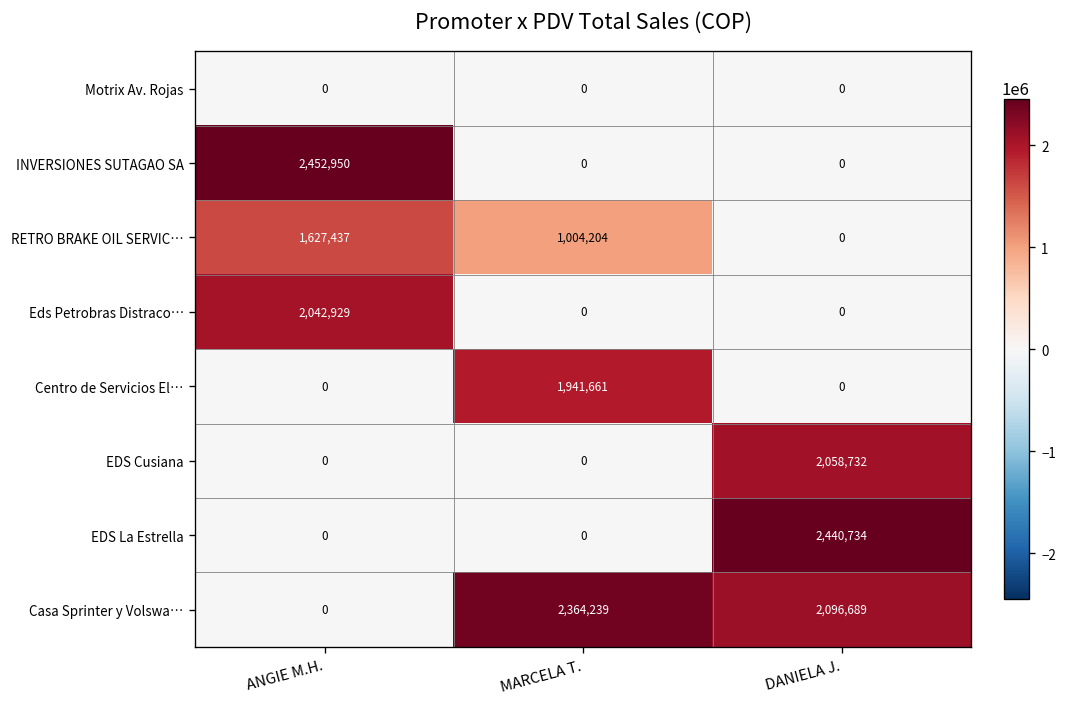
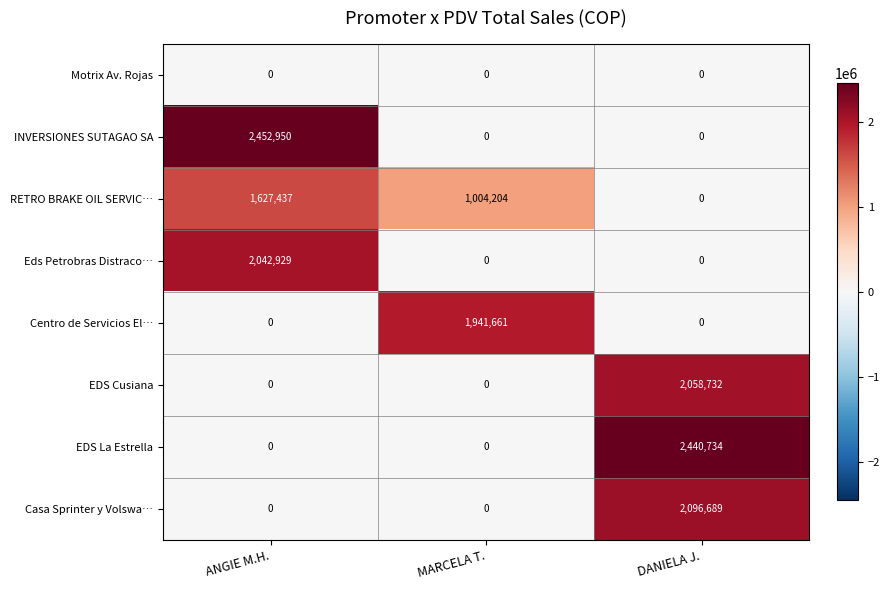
Casa Sprinter y Volswa…, MARCELA T.: 2,364,239 -> 0
